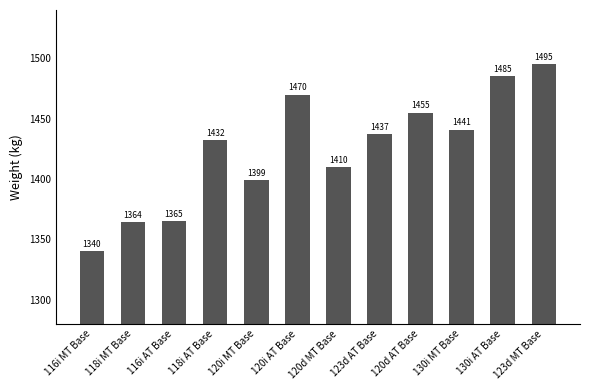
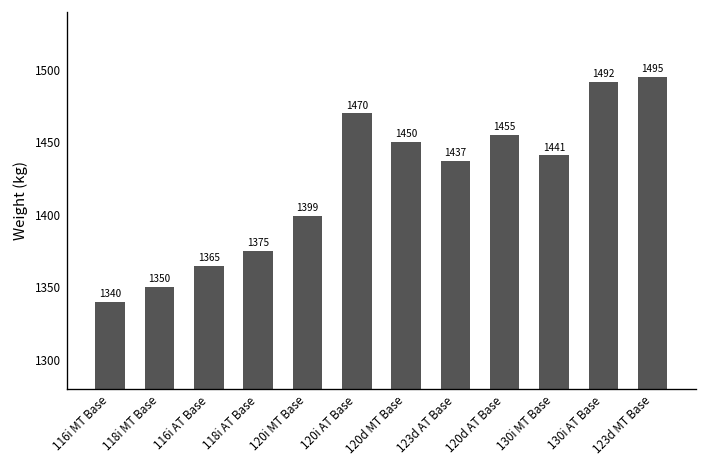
118i MT Base: 1364 -> 1350
118i AT Base: 1432 -> 1375
120d MT Base: 1410 -> 1450
130i AT Base: 1485 -> 1492
